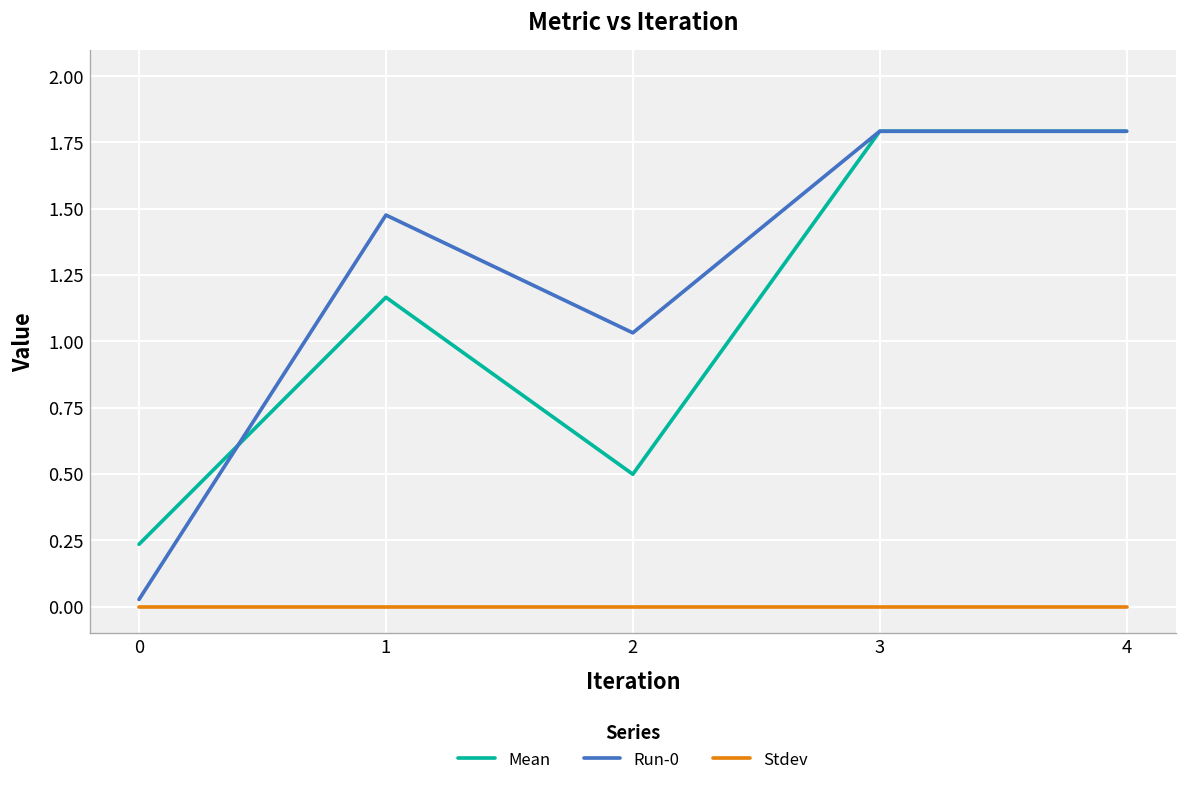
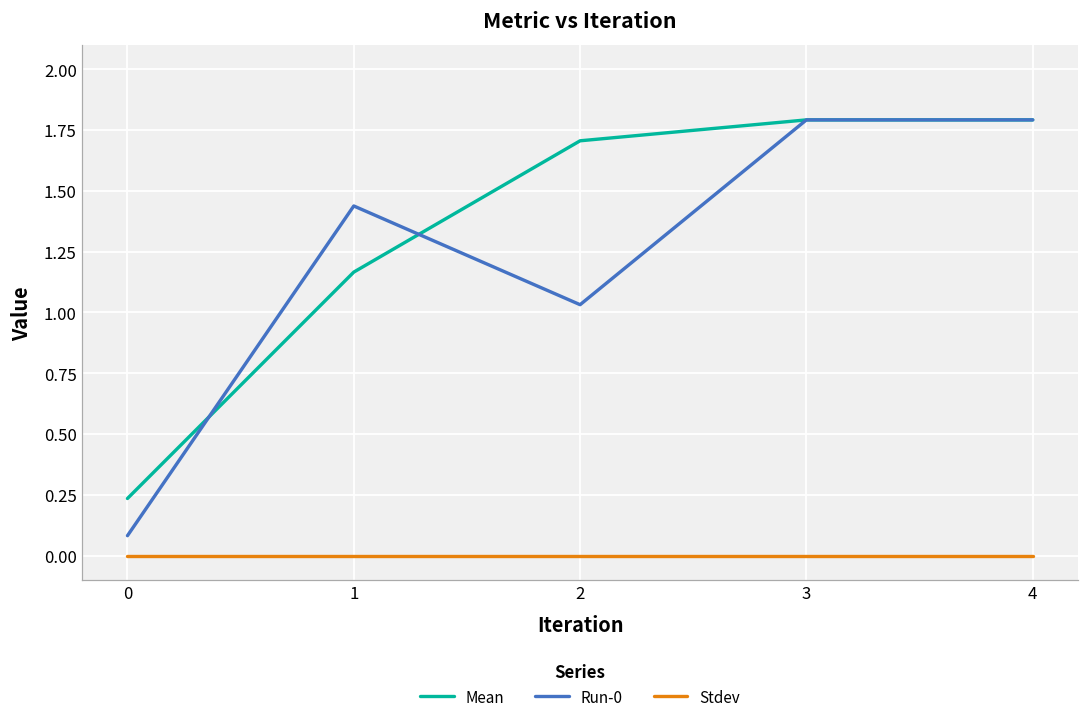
Run-0, 0: 0.03 -> 0.08
Run-0, 1: 1.48 -> 1.44
Mean, 2: 0.50 -> 1.71
